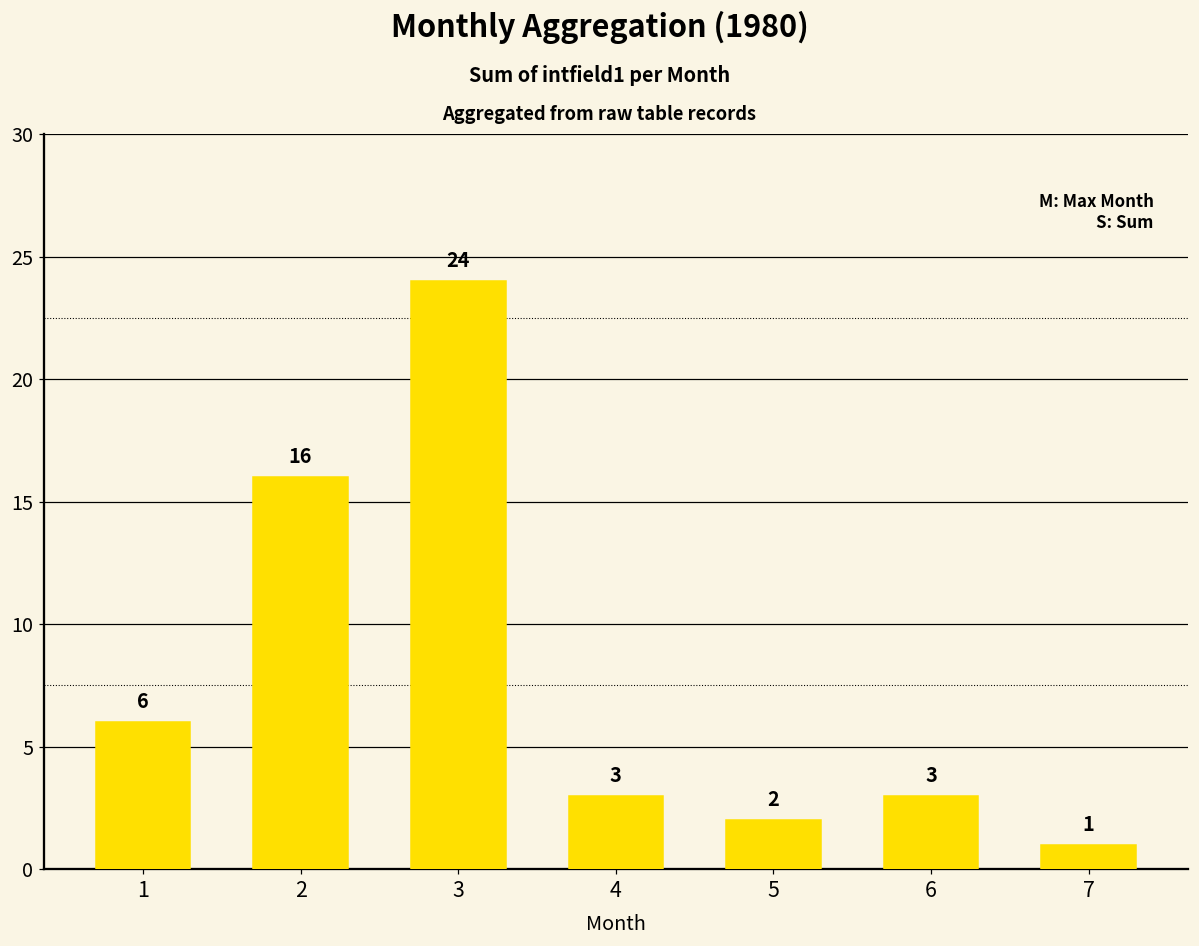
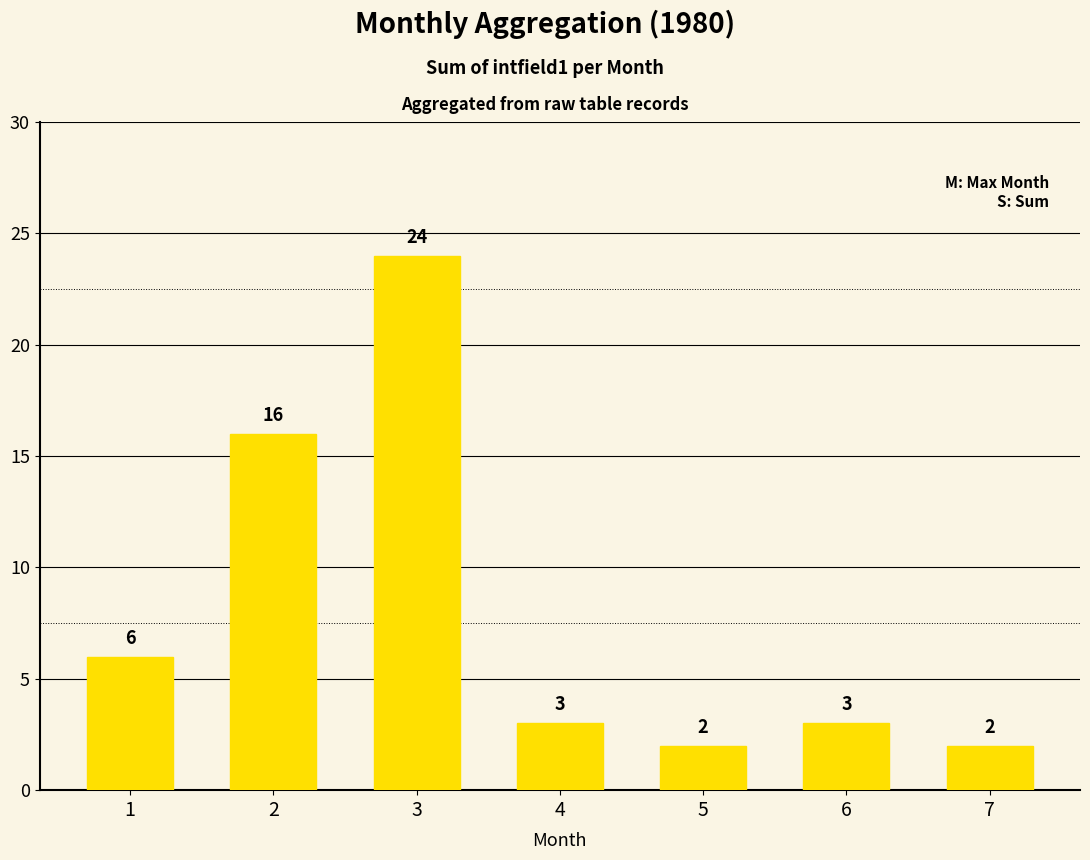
7: 1 -> 2
